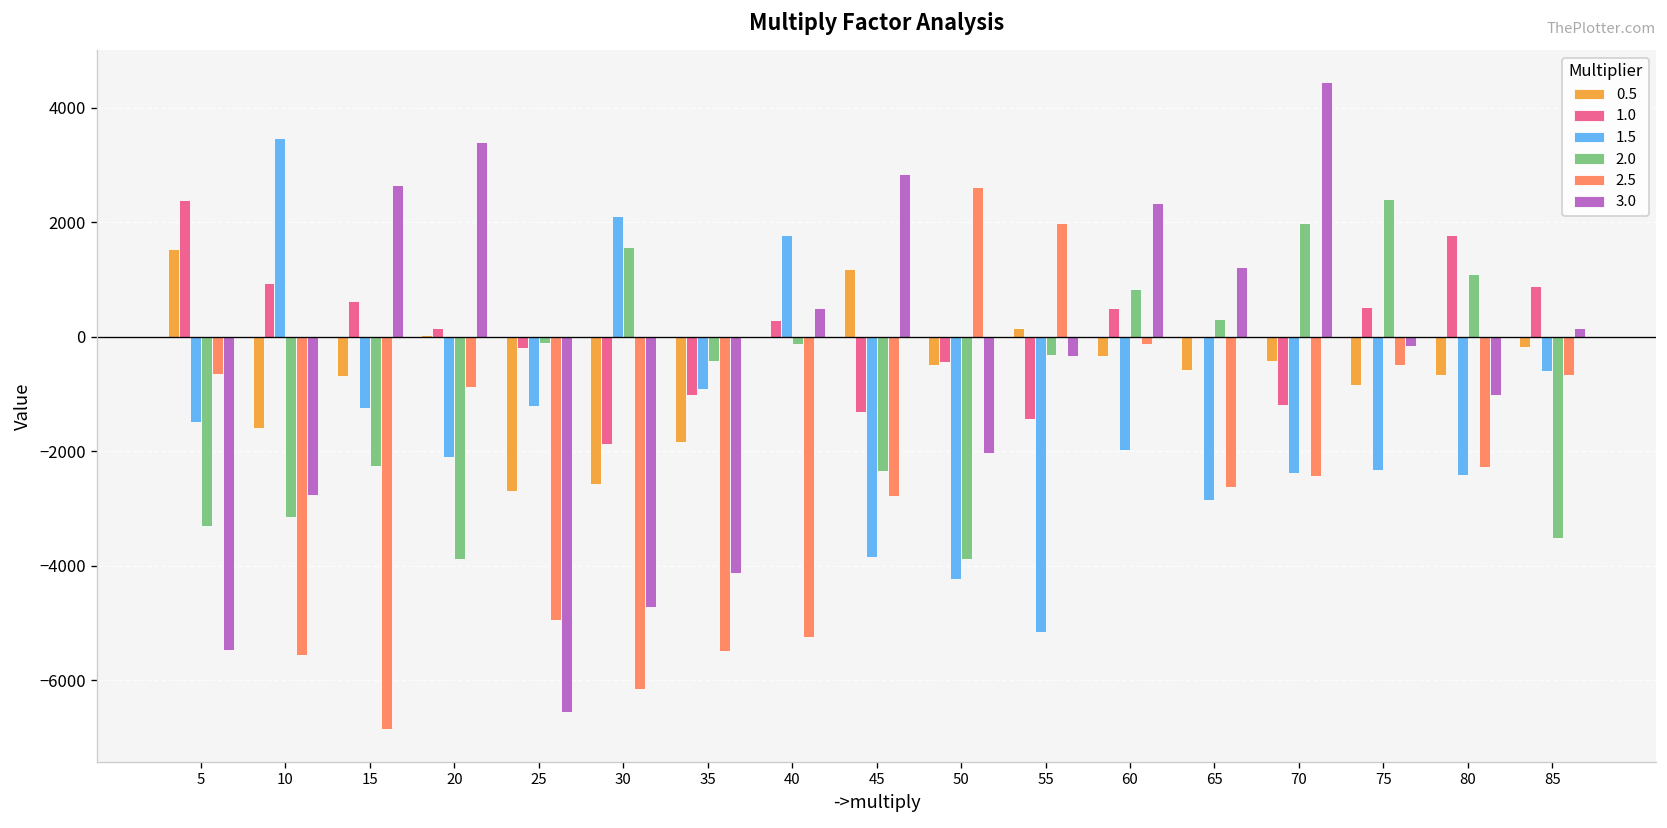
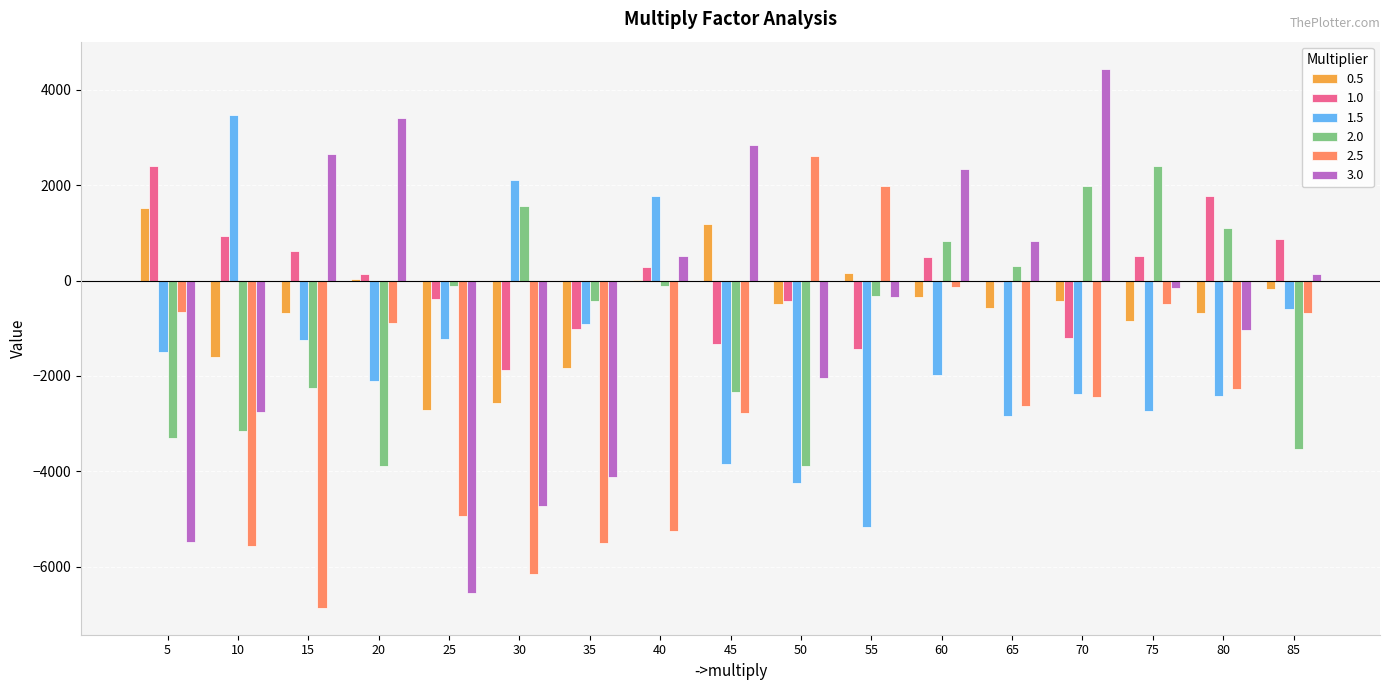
1.0, 25: -200 -> -400
3.0, 65: 1200 -> 800
1.5, 75: -2300 -> -2700
